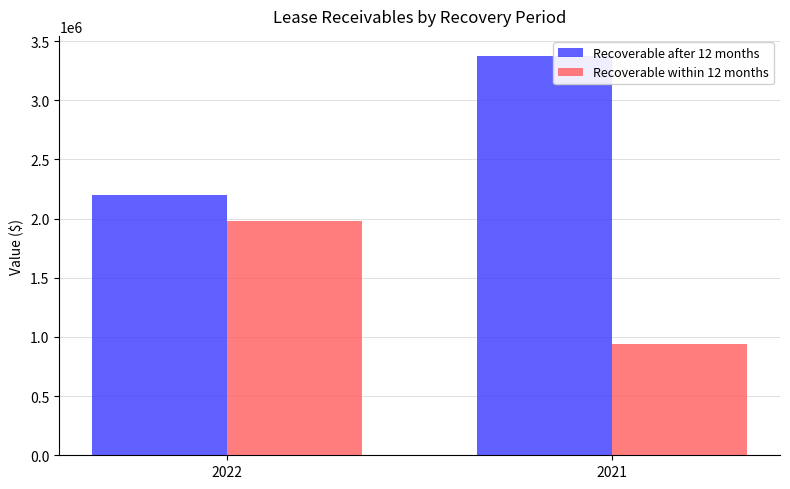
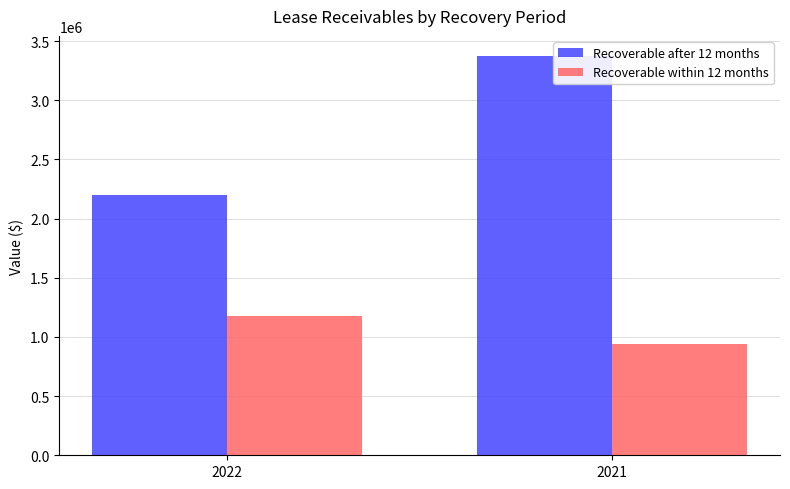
Recoverable within 12 months, 2022: 1980000 -> 1180000
